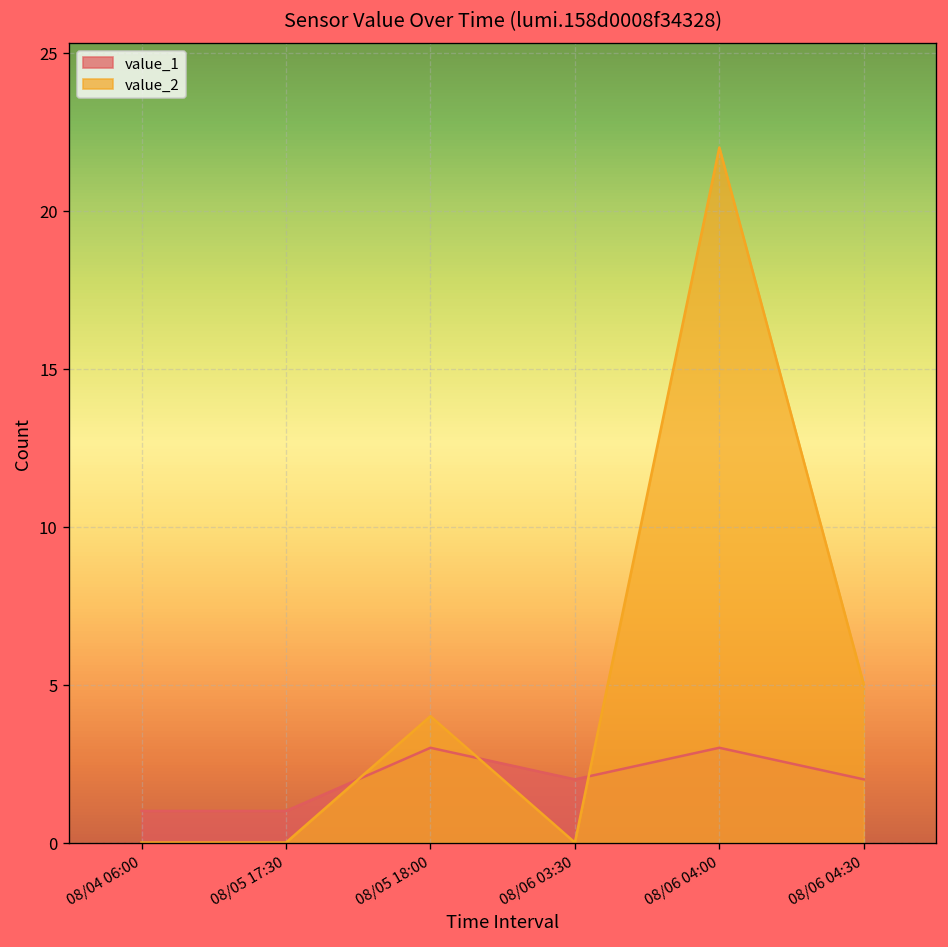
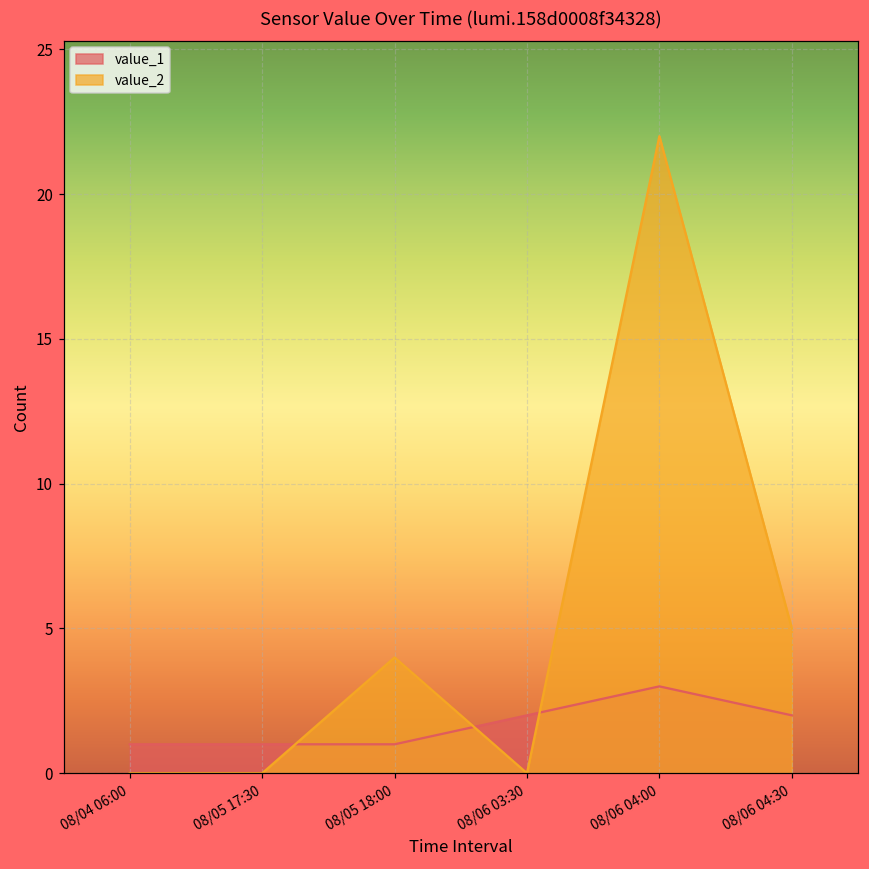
value_1, 08/05 18:00: 3 -> 1
